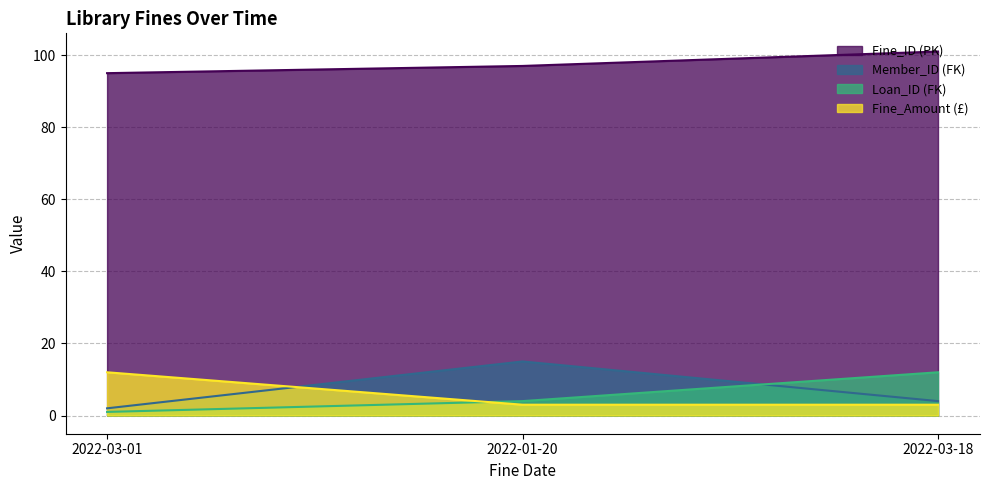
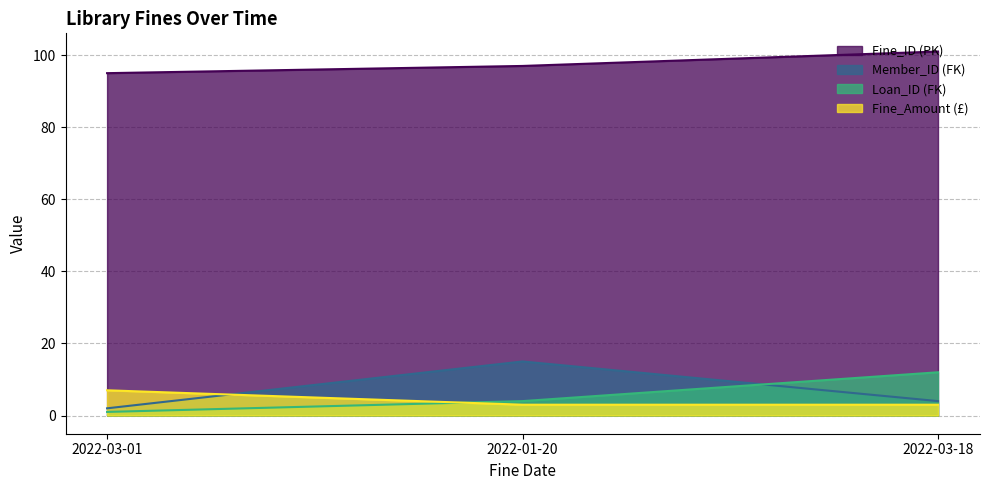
Fine_Amount (£), 2022-03-01: 12 -> 7
